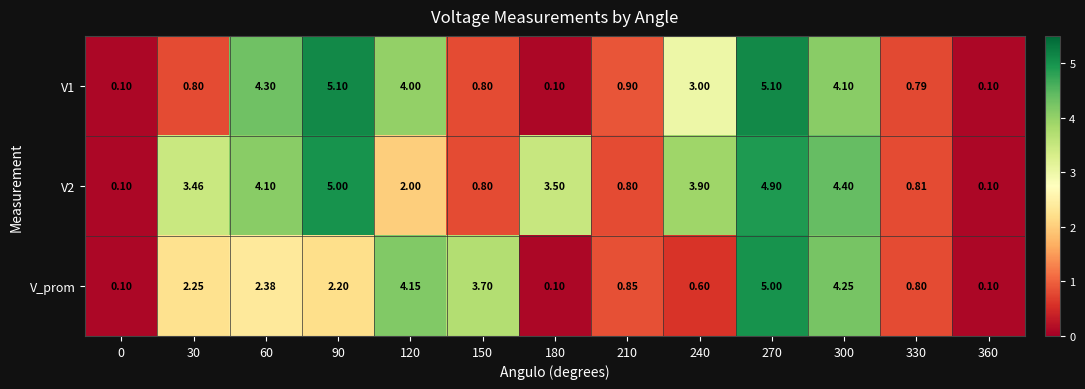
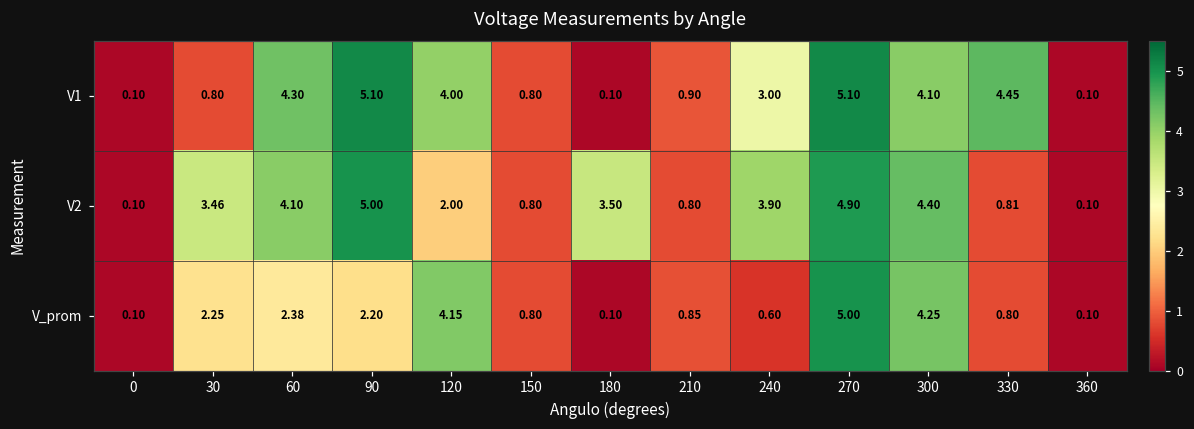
V1, 330: 0.79 -> 4.45
V_prom, 150: 3.70 -> 0.80
